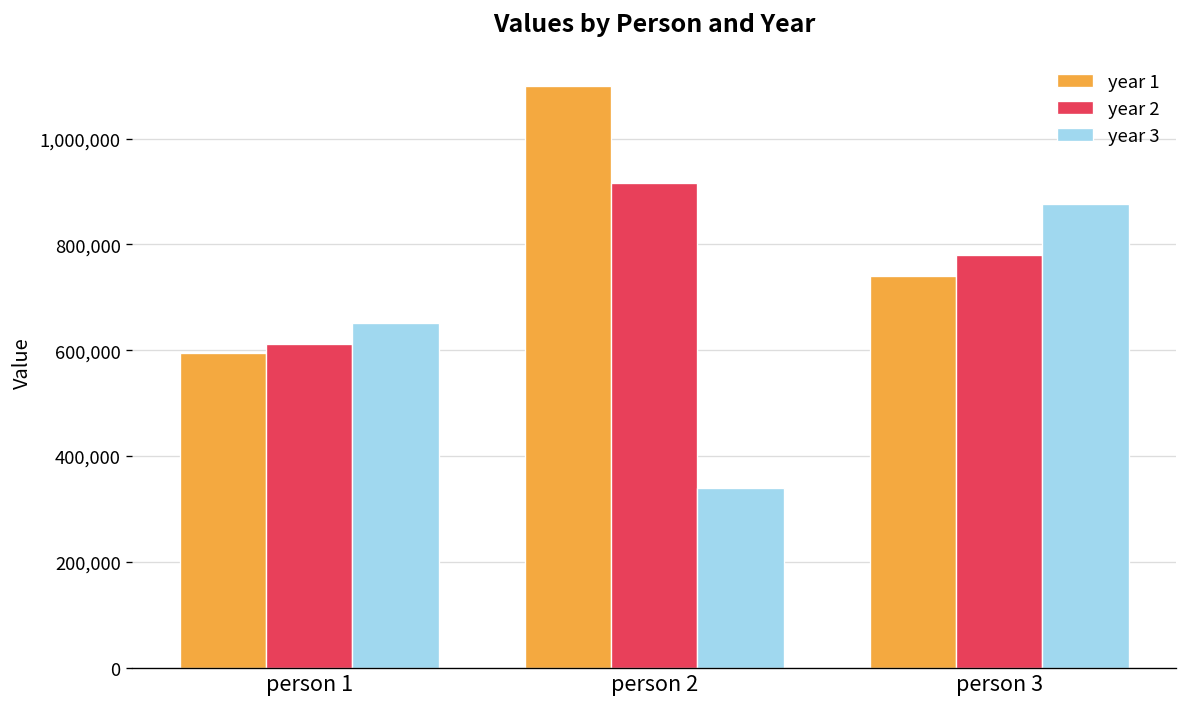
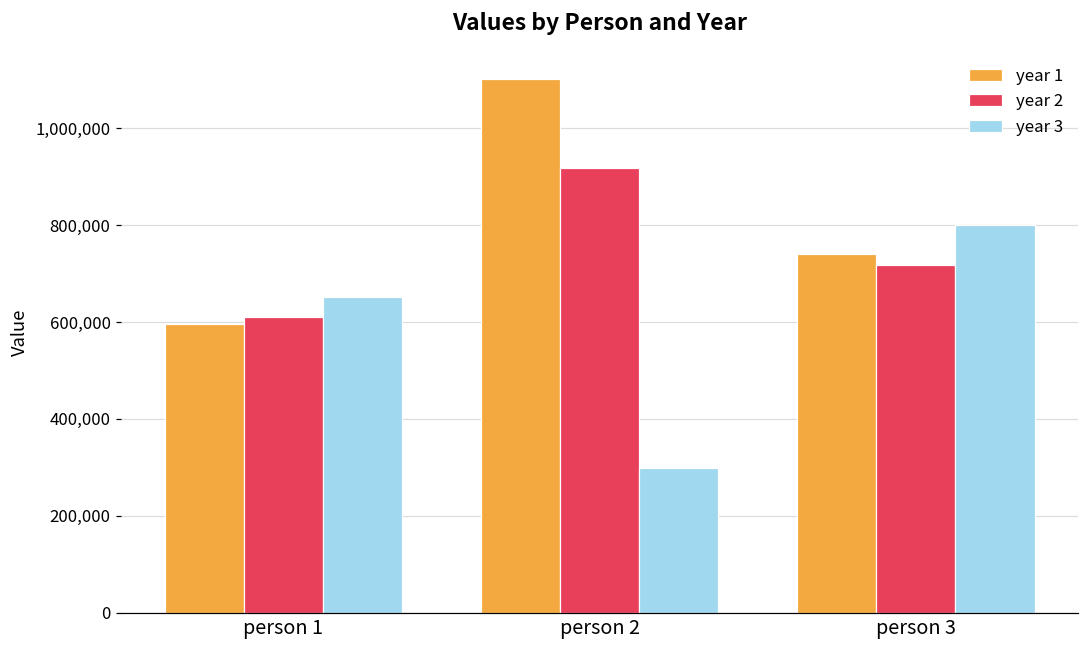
year 3, person 2: 340,000 -> 300,000
year 2, person 3: 780,000 -> 720,000
year 3, person 3: 880,000 -> 800,000
